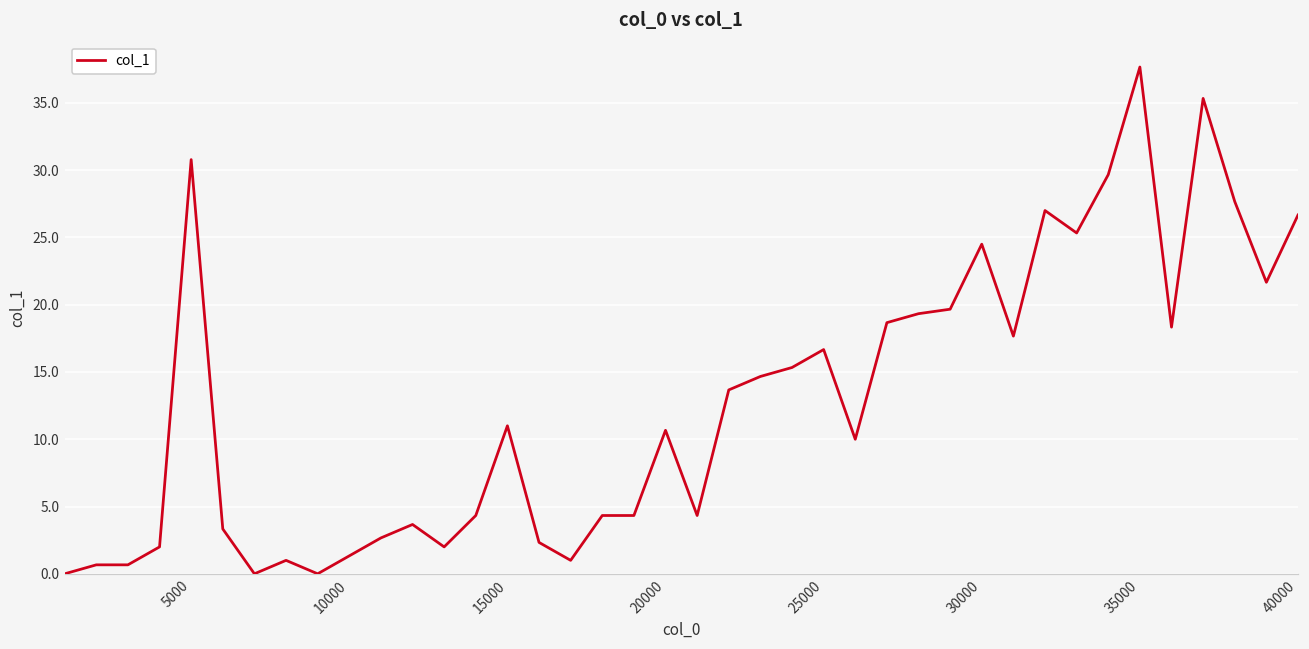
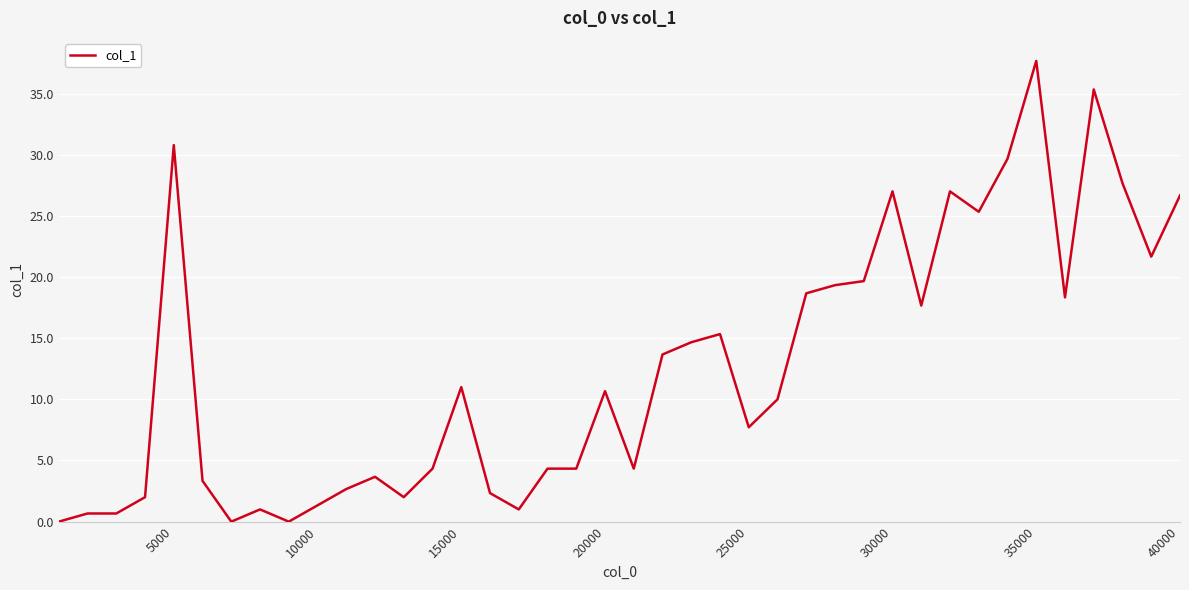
25000: 16.7 -> 7.7
30000: 24.5 -> 27.0
